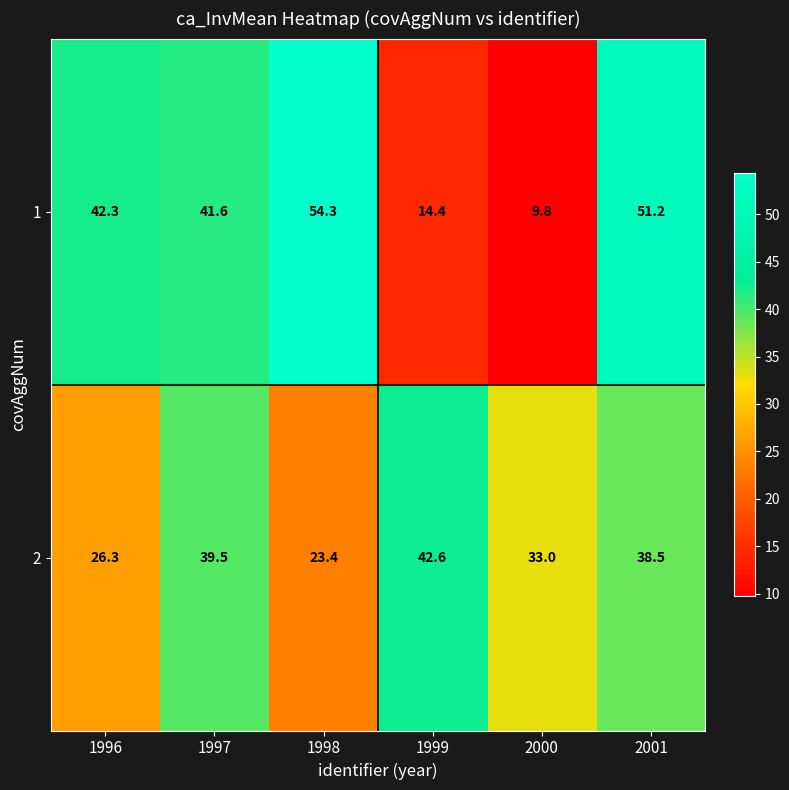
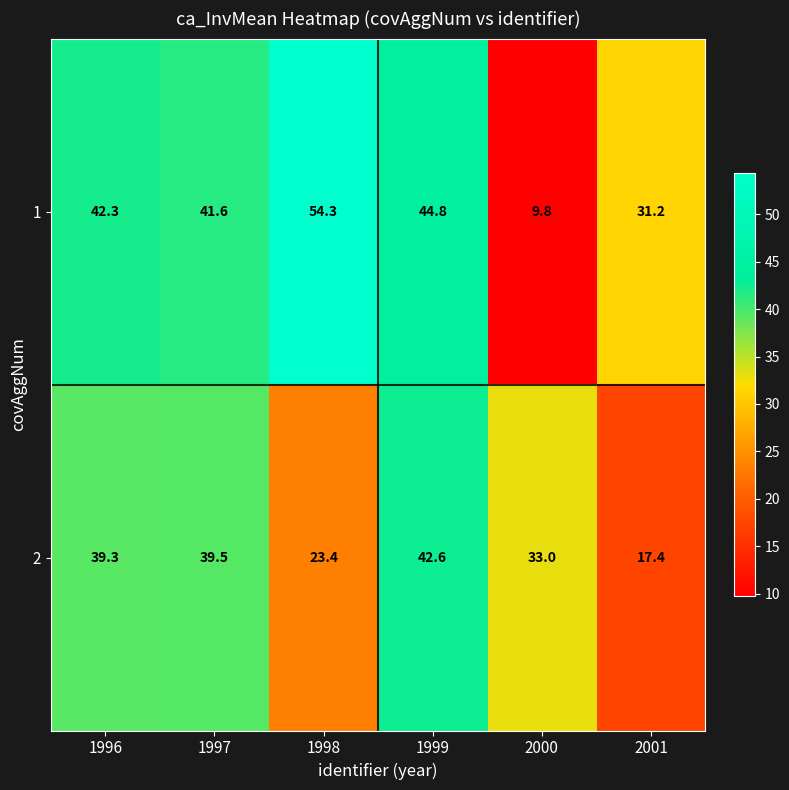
1, 1999: 14.4 -> 44.8
1, 2001: 51.2 -> 31.2
2, 1996: 26.3 -> 39.3
2, 2001: 38.5 -> 17.4
